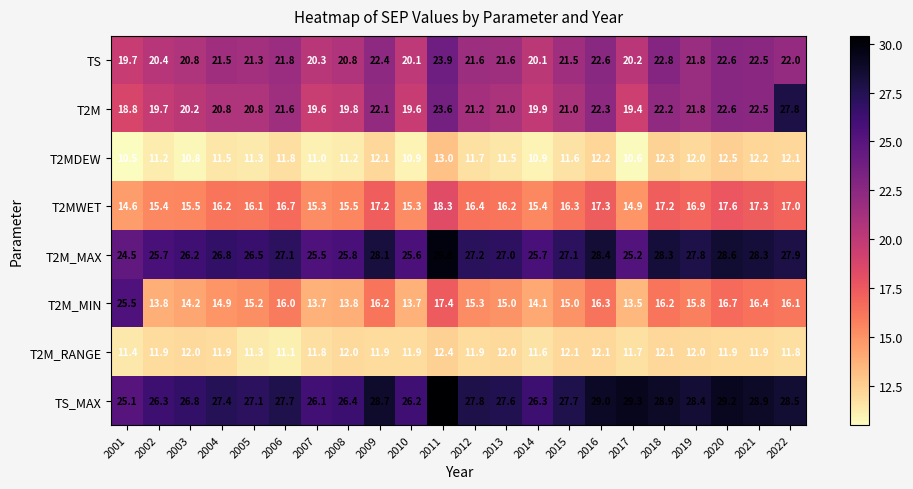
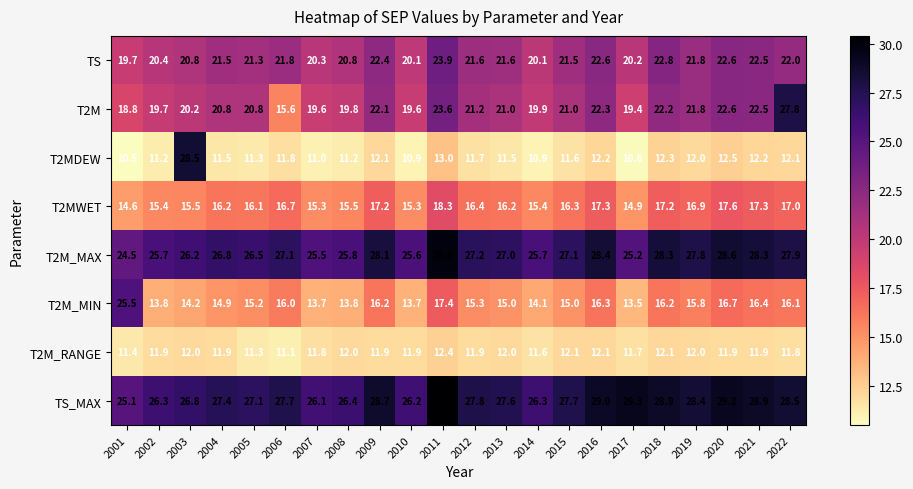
T2M, 2006: 21.6 -> 15.6
T2MDEW, 2003: 10.8 -> 28.5
